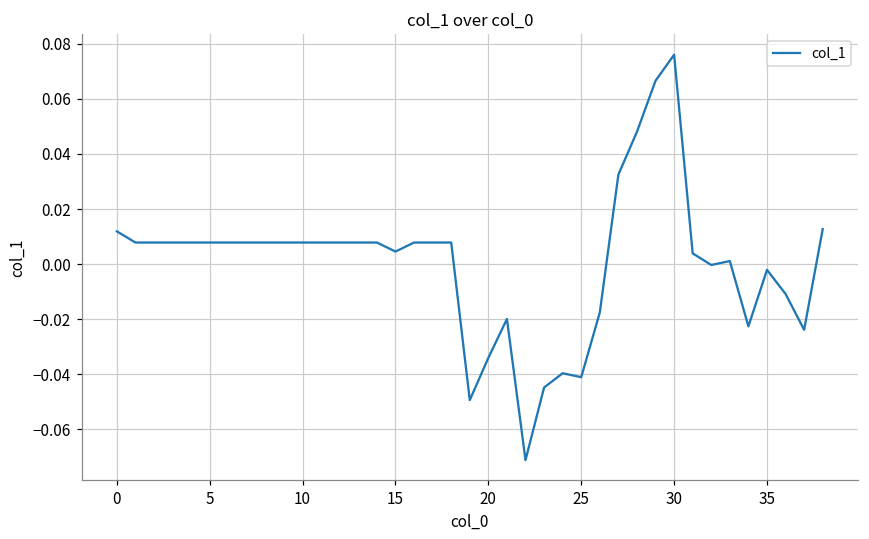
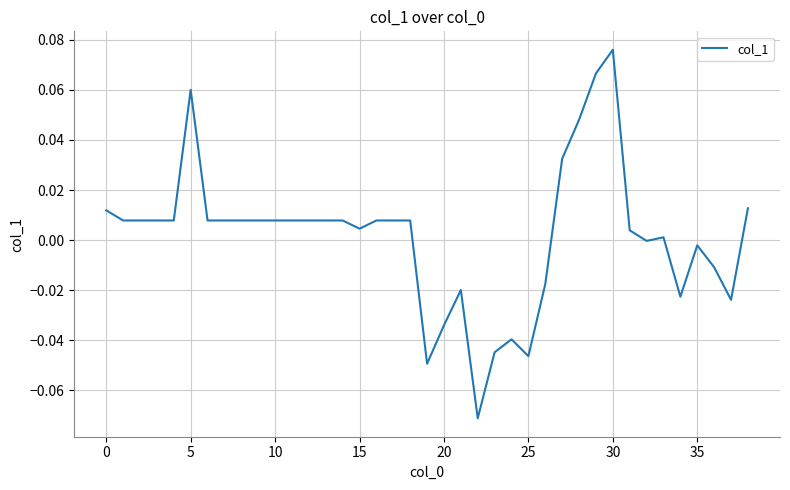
5: 0.008 -> 0.060
25: -0.041 -> -0.046
